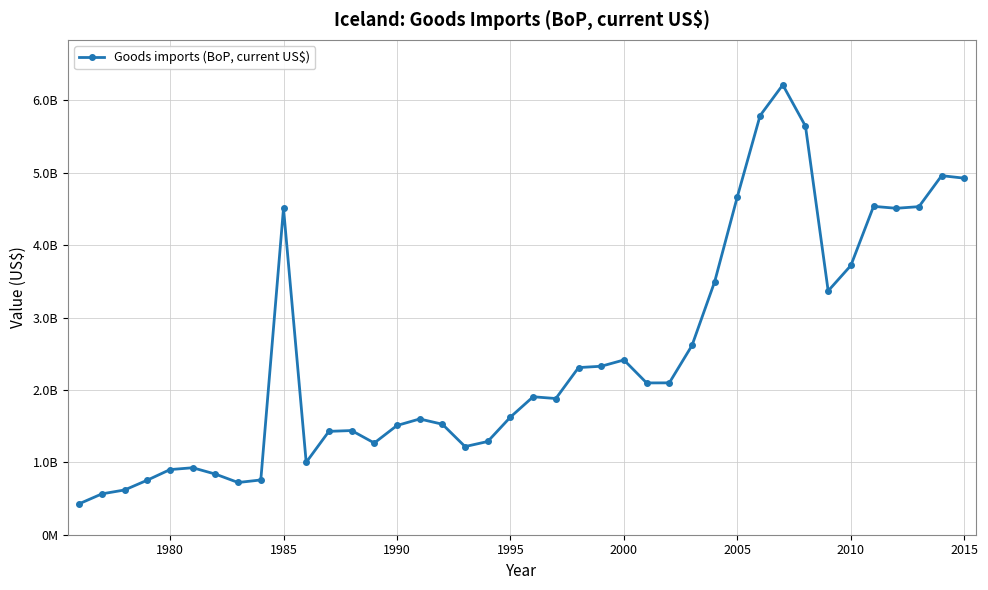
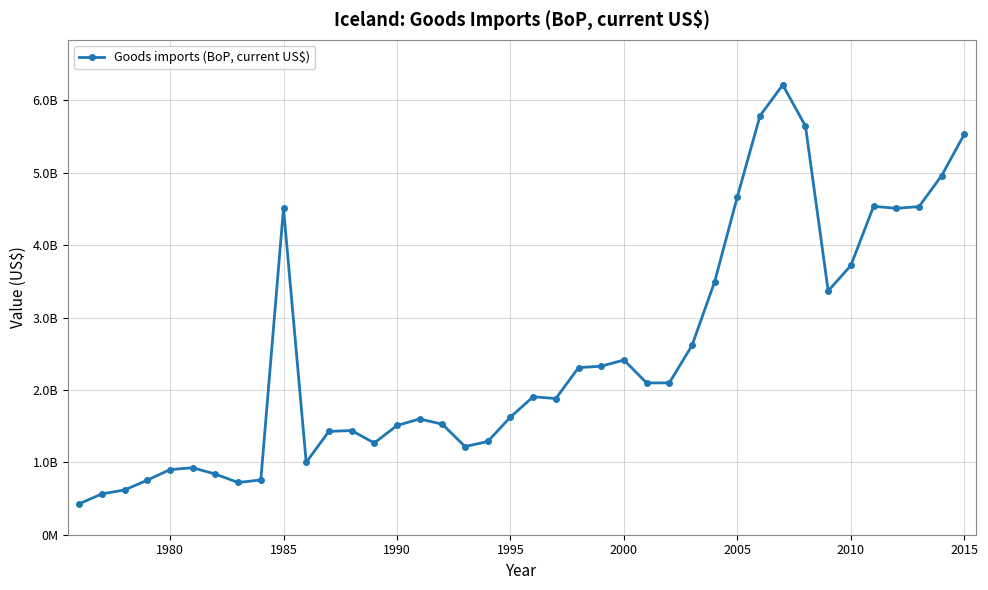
2015: 4900000000 -> 5500000000
